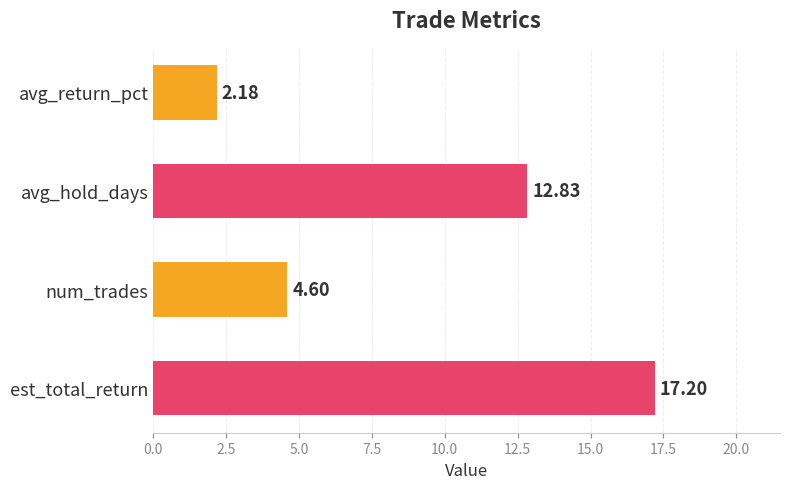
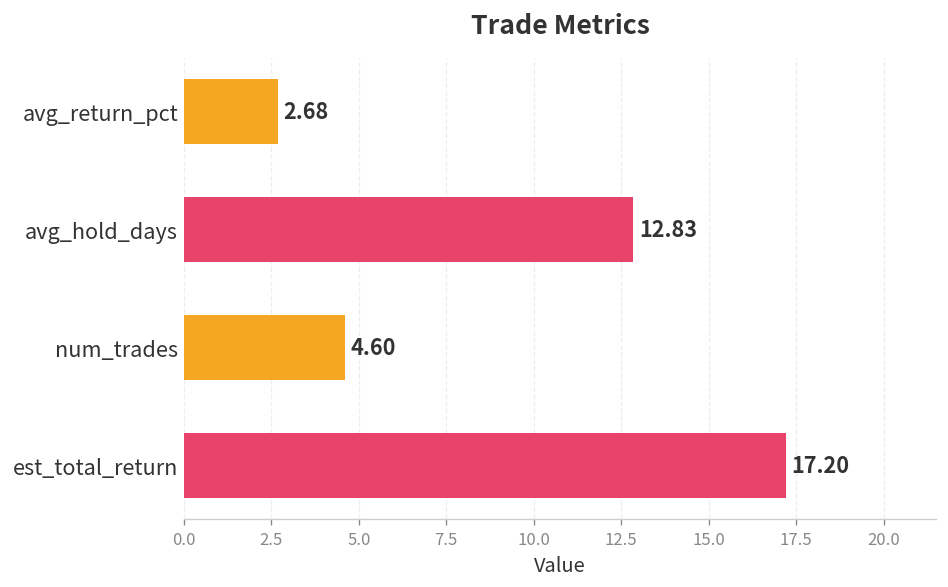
avg_return_pct: 2.18 -> 2.68
